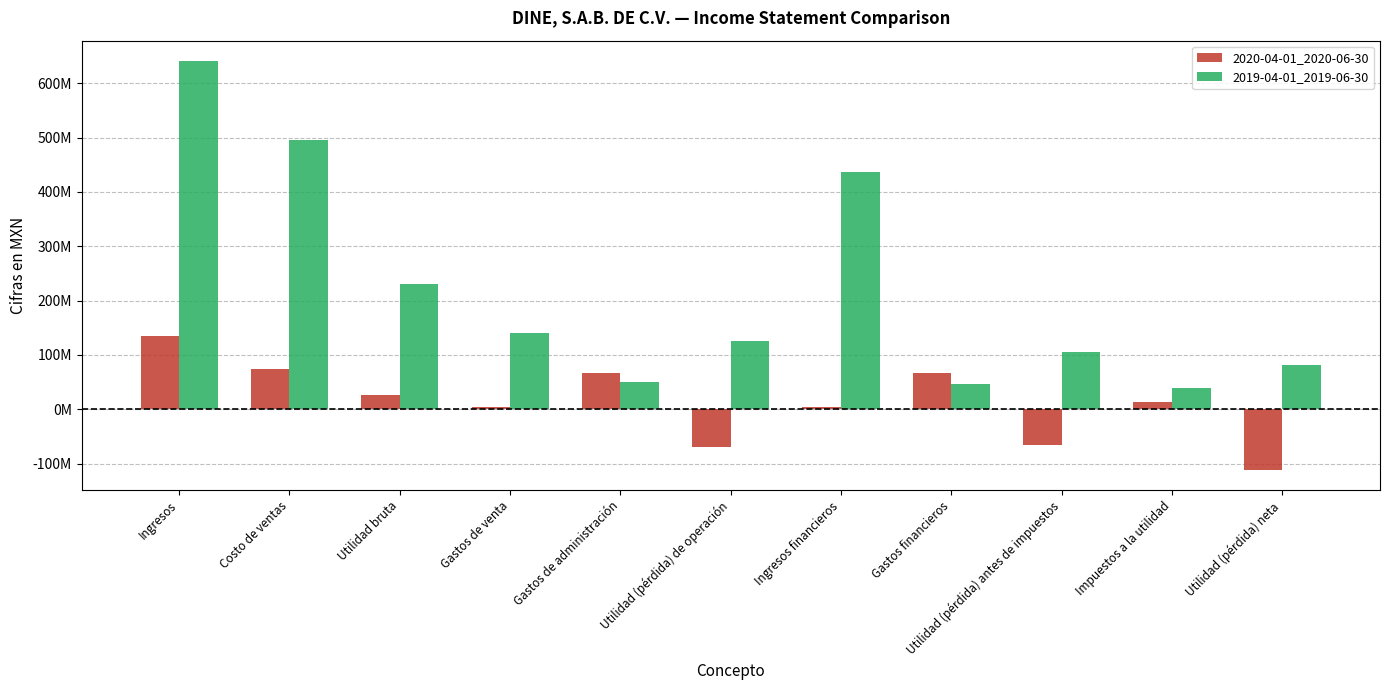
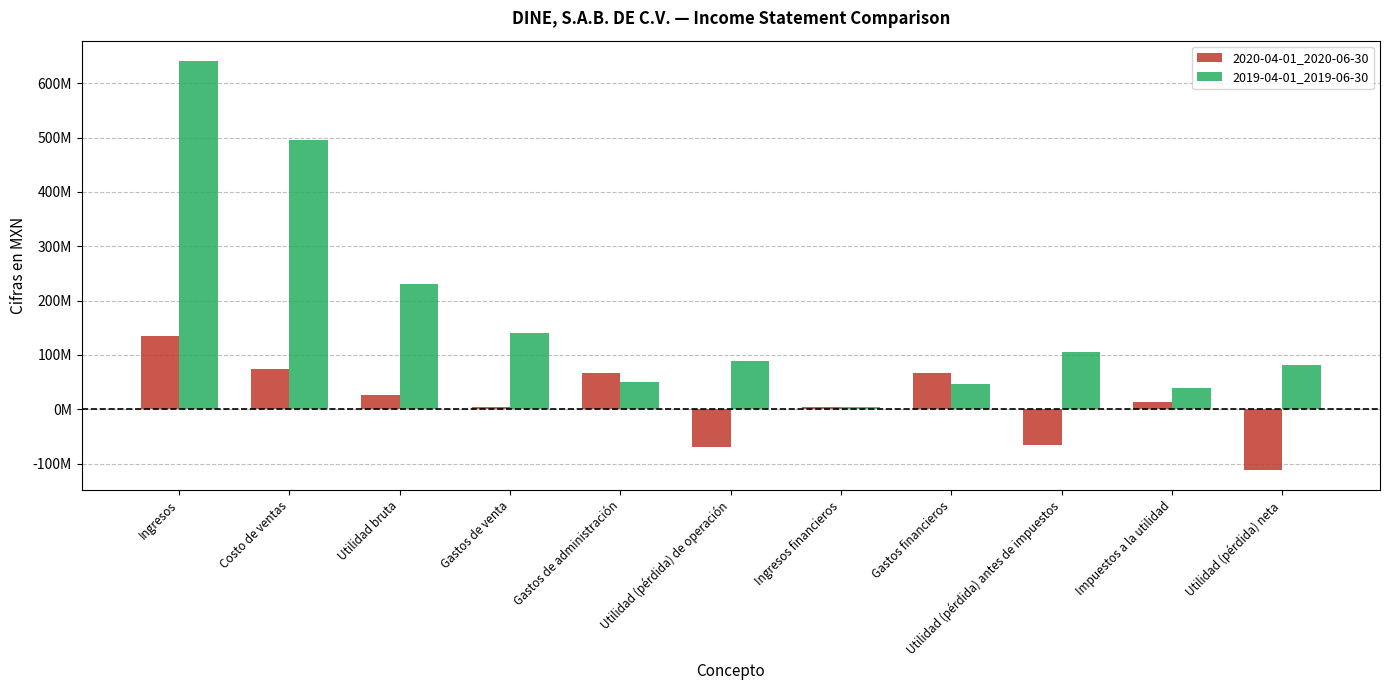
2019-04-01_2019-06-30, Utilidad (pérdida) de operación: 130000000 -> 90000000
2019-04-01_2019-06-30, Ingresos financieros: 440000000 -> 0
